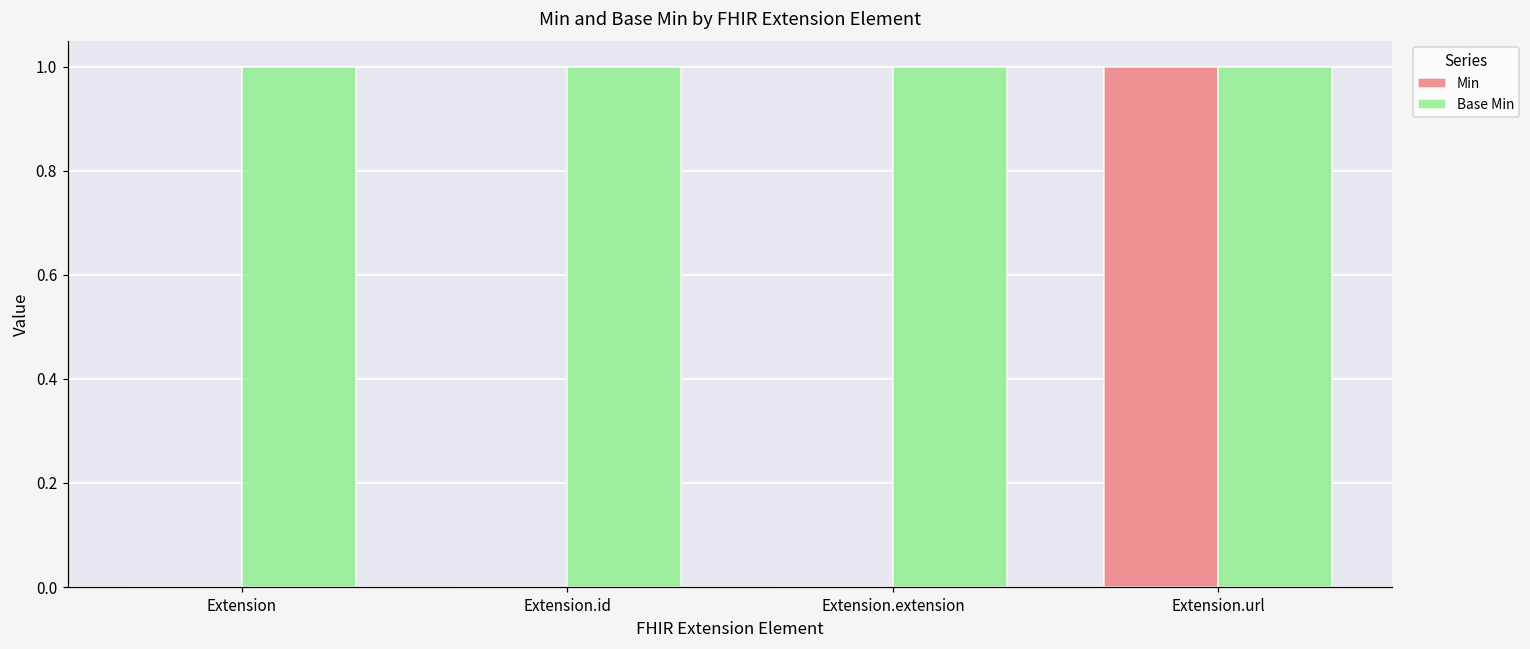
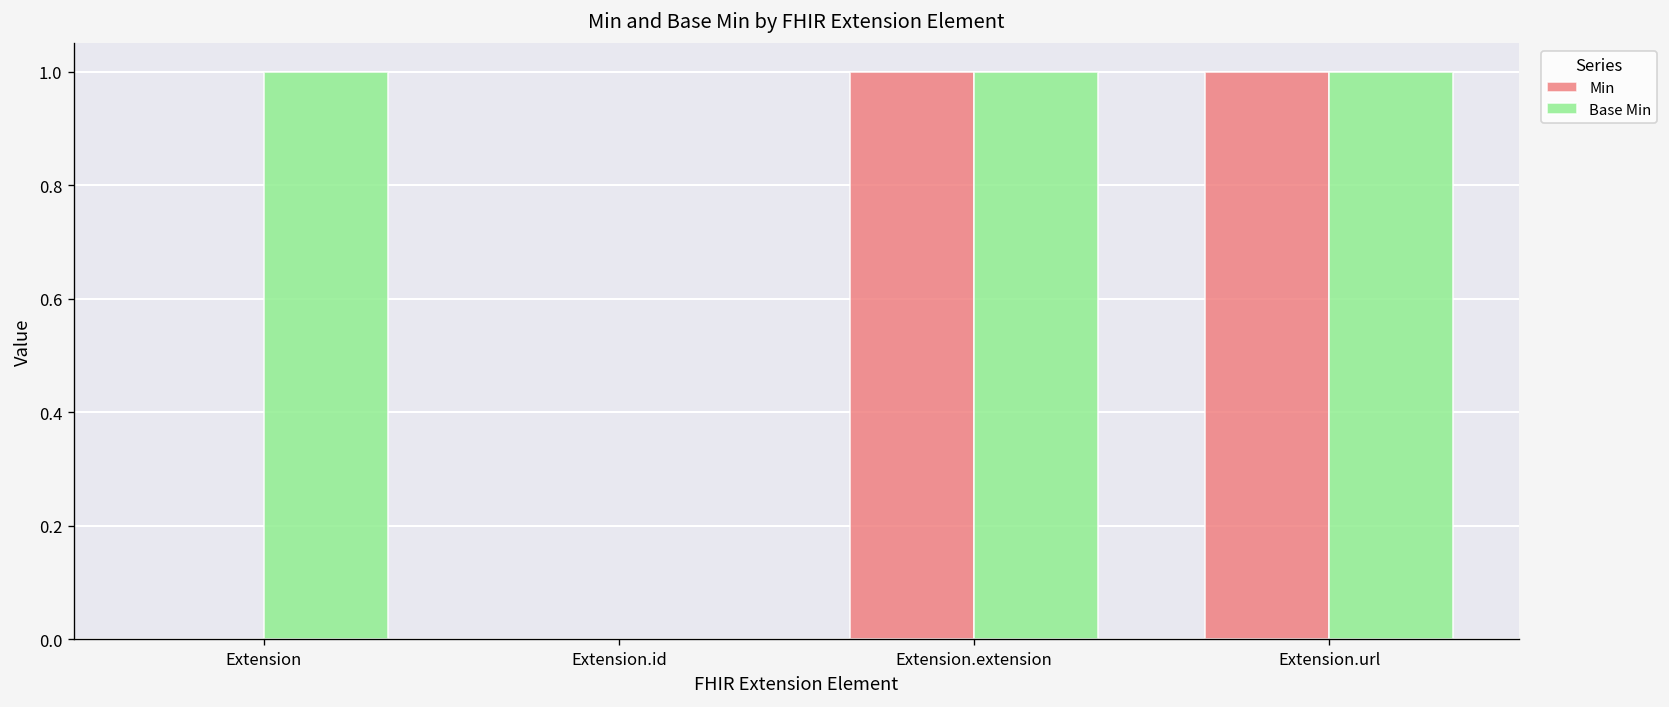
Base Min, Extension.id: 1 -> 0
Min, Extension.extension: 0 -> 1
